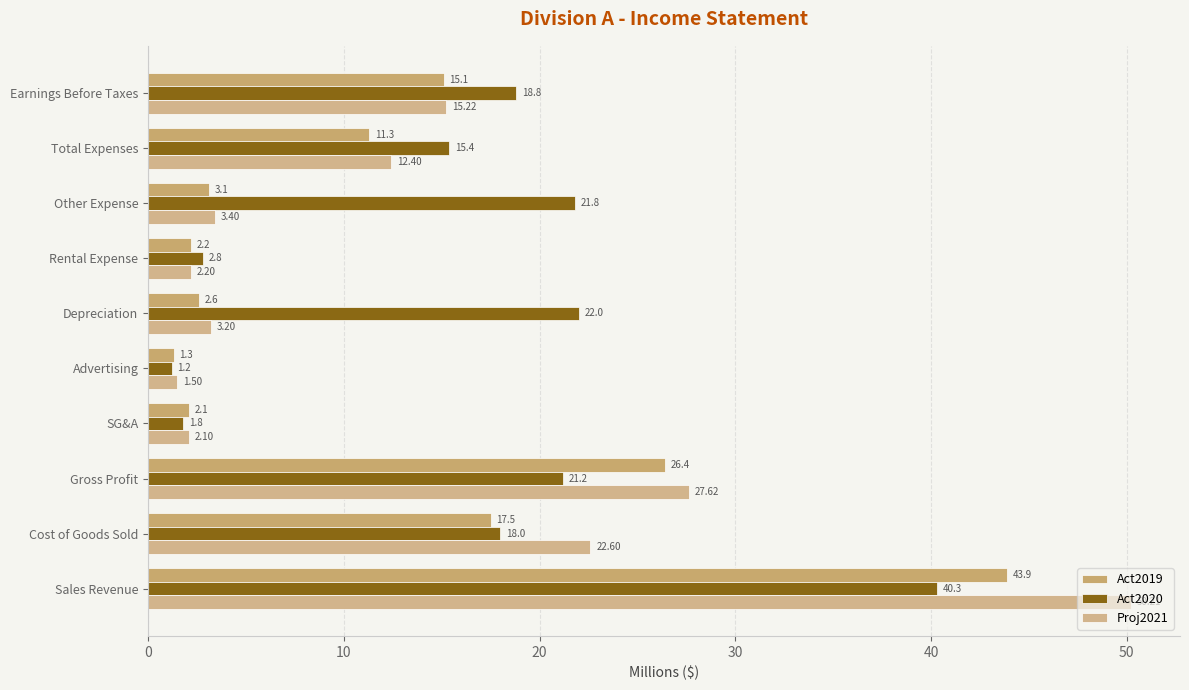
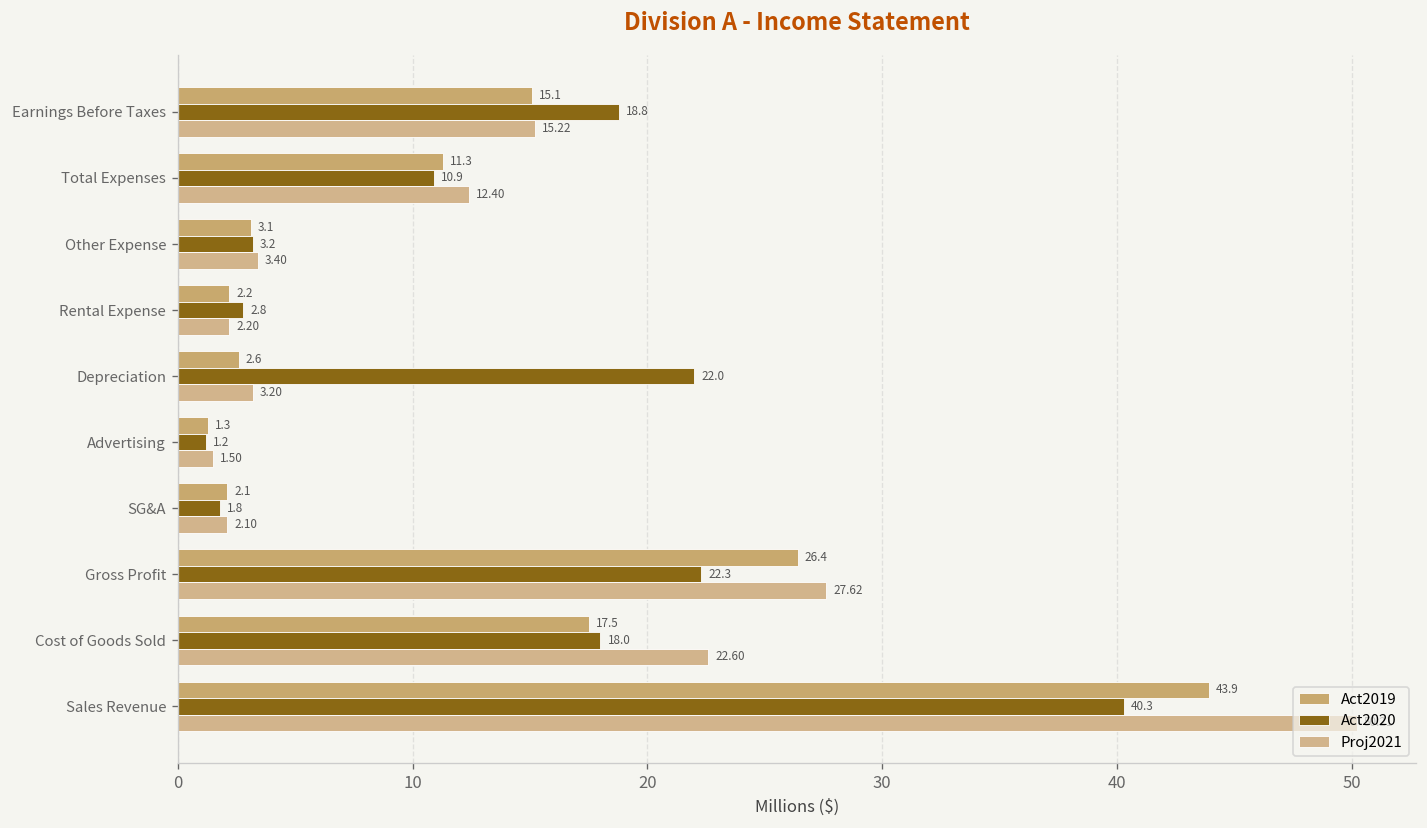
Act2020, Total Expenses: 15.4 -> 10.9
Act2020, Other Expense: 21.8 -> 3.2
Act2020, Gross Profit: 21.2 -> 22.3
